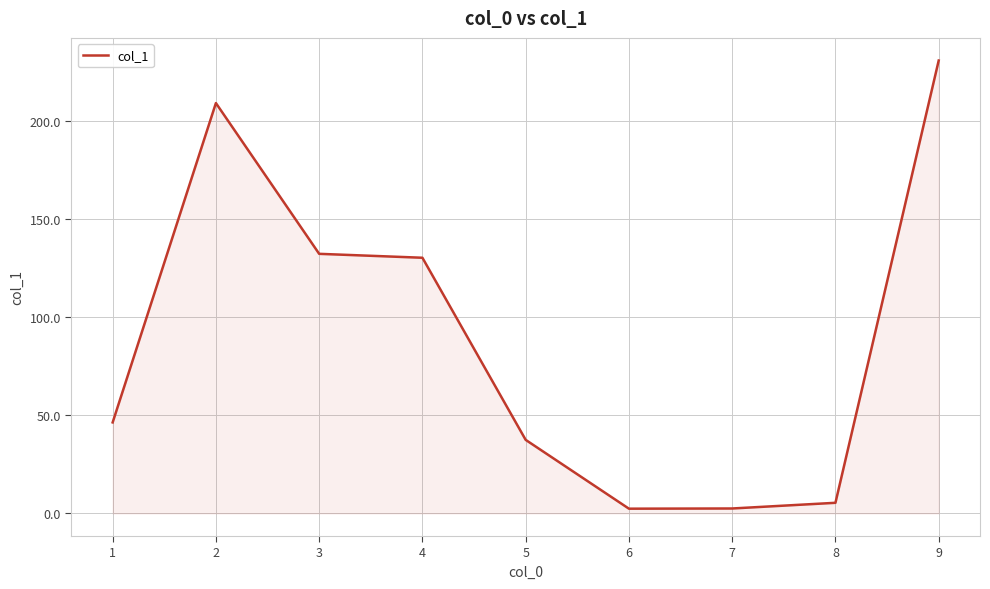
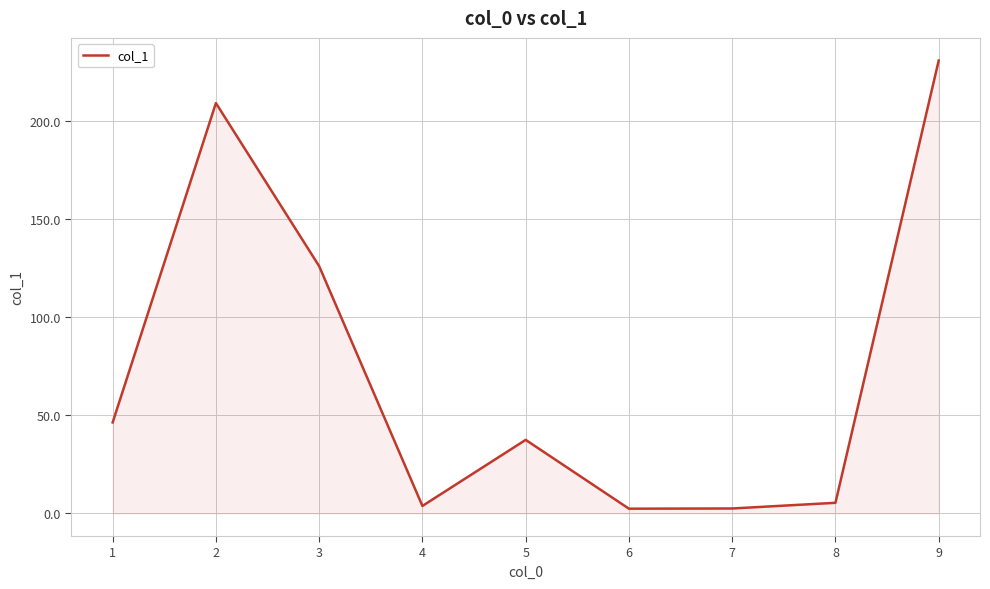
3: 132 -> 126
4: 130 -> 4
